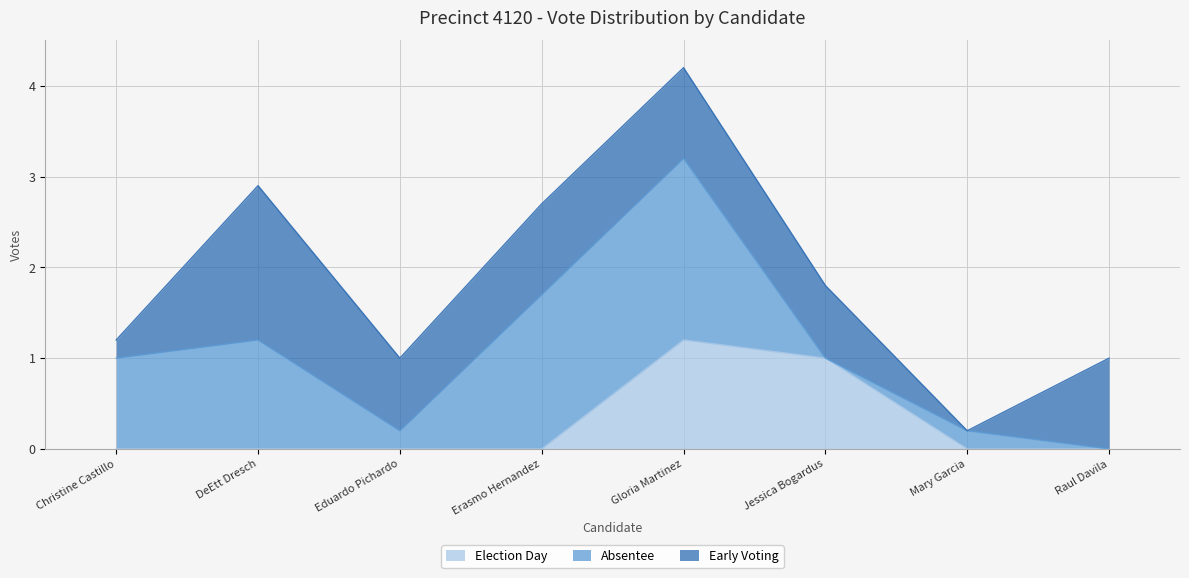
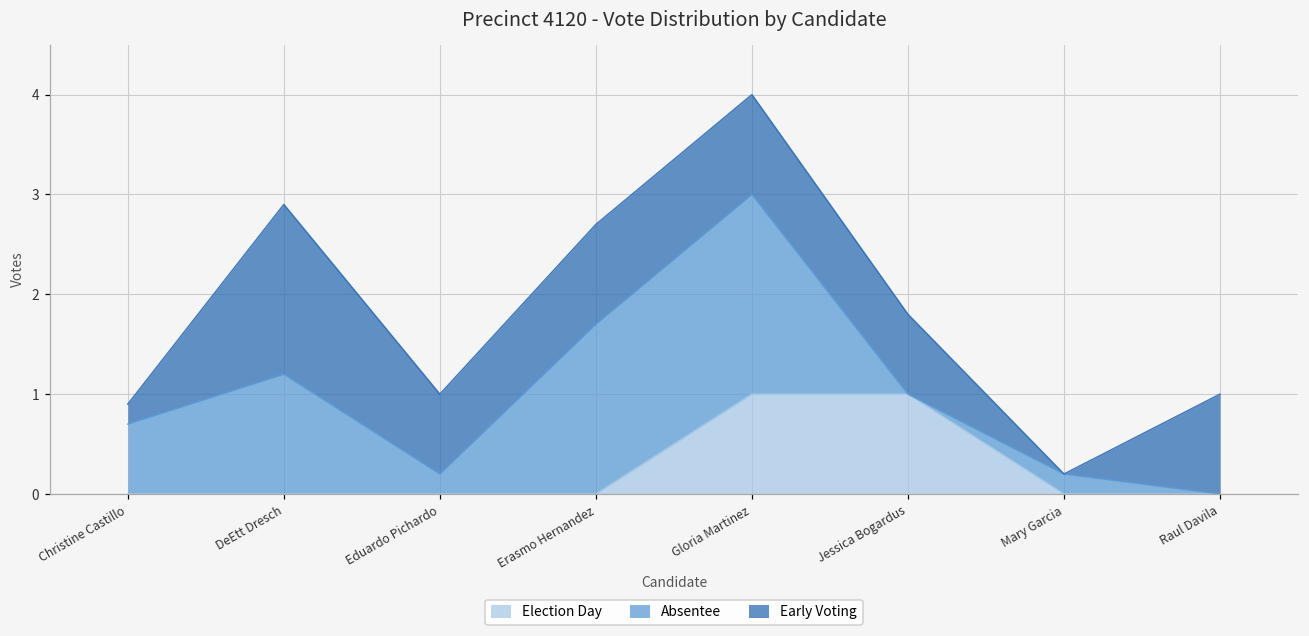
Absentee, Christine Castillo: 1.0 -> 0.7
Election Day, Gloria Martinez: 1.2 -> 1.0
